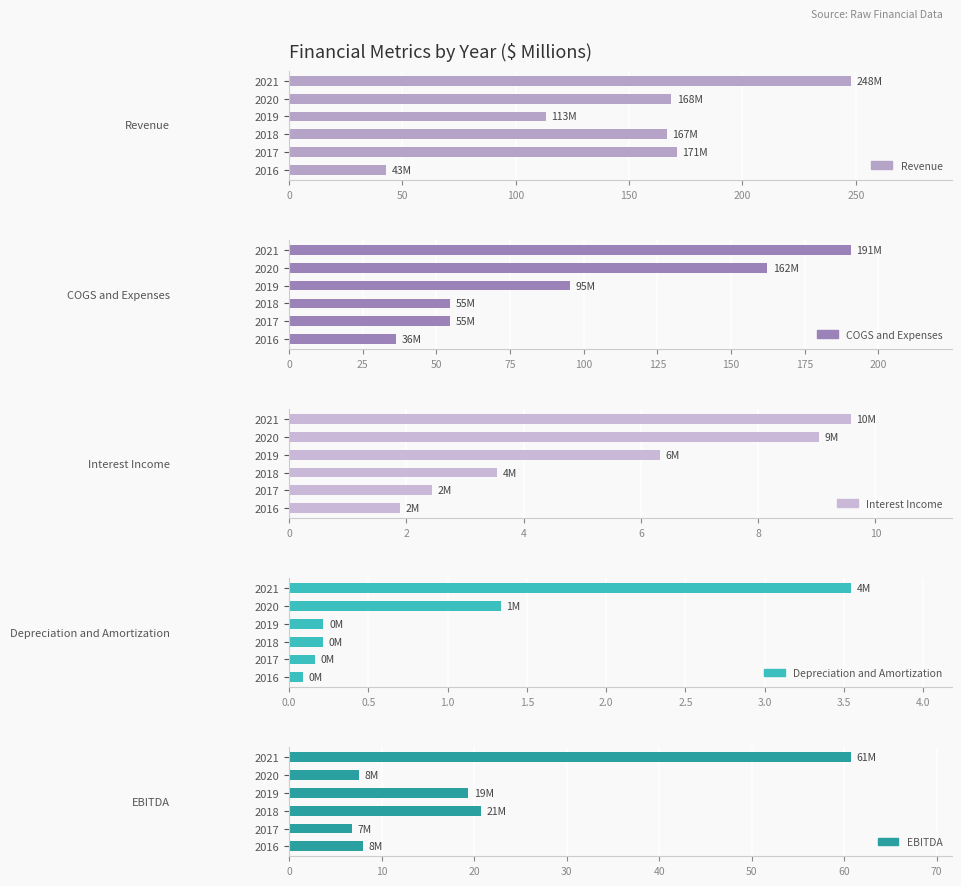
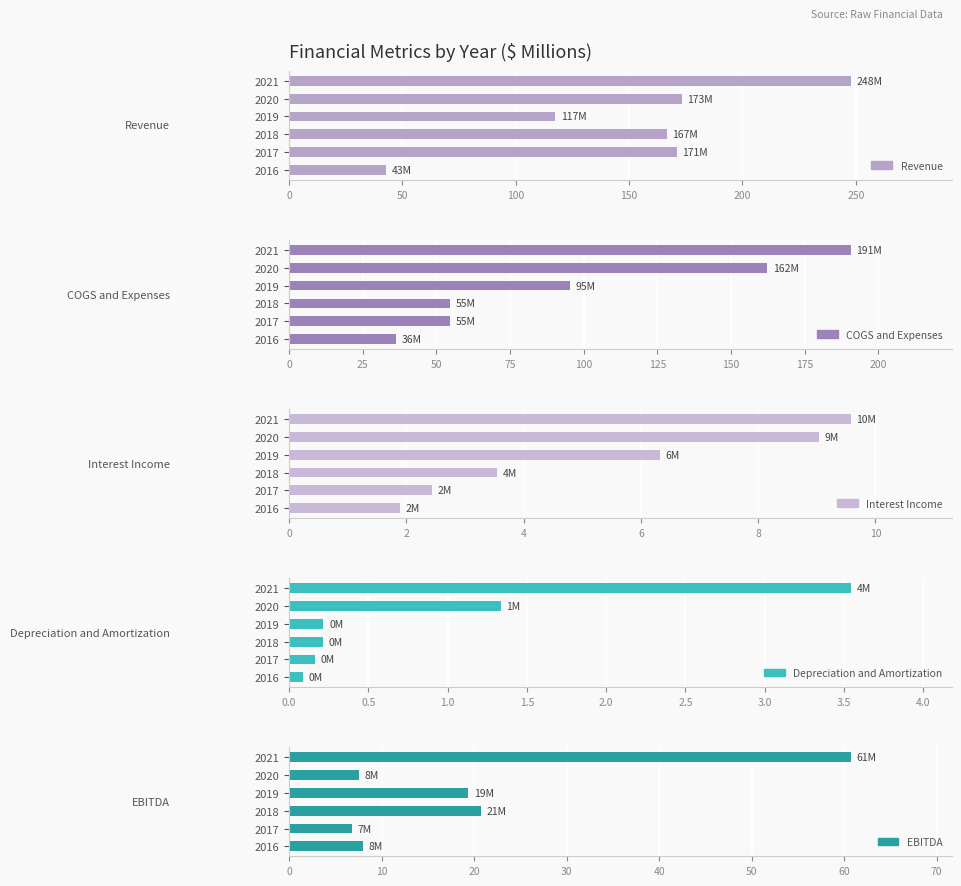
Financial Metrics by Year ($ Millions), 2020: 168M -> 173M
Financial Metrics by Year ($ Millions), 2019: 113M -> 117M
